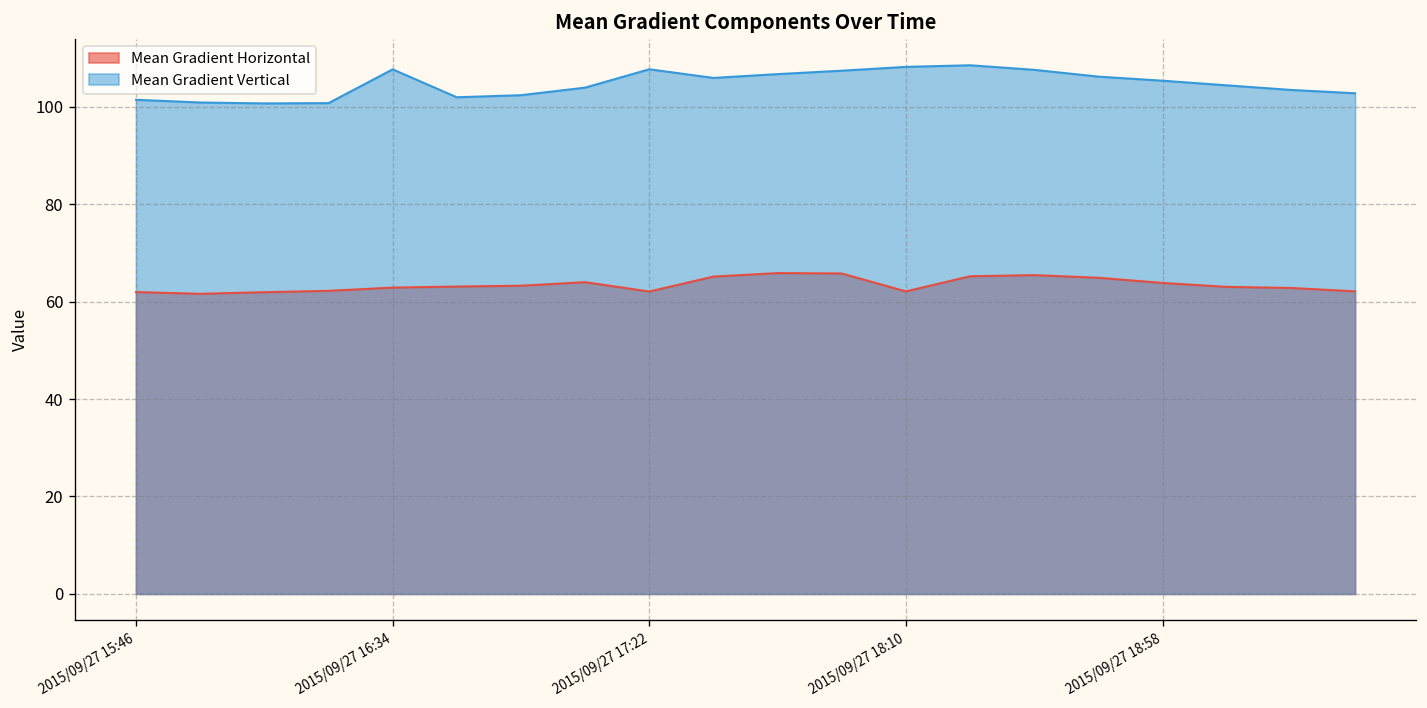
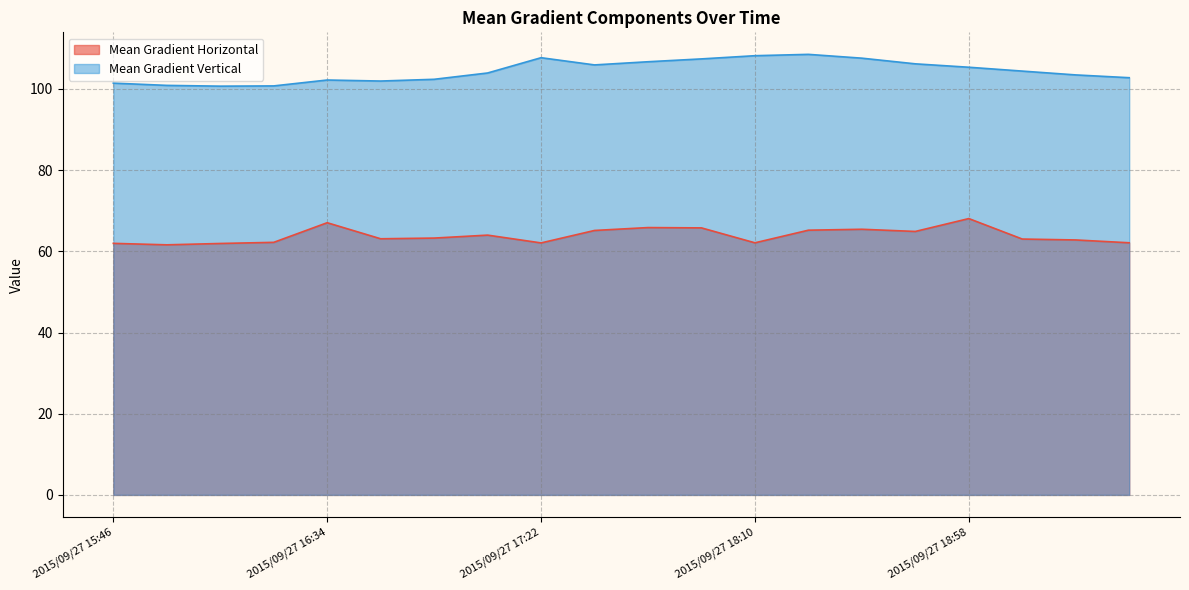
Mean Gradient Horizontal, 2015/09/27 16:34: 63 -> 67
Mean Gradient Vertical, 2015/09/27 16:34: 108 -> 102
Mean Gradient Horizontal, 2015/09/27 18:58: 64 -> 68
